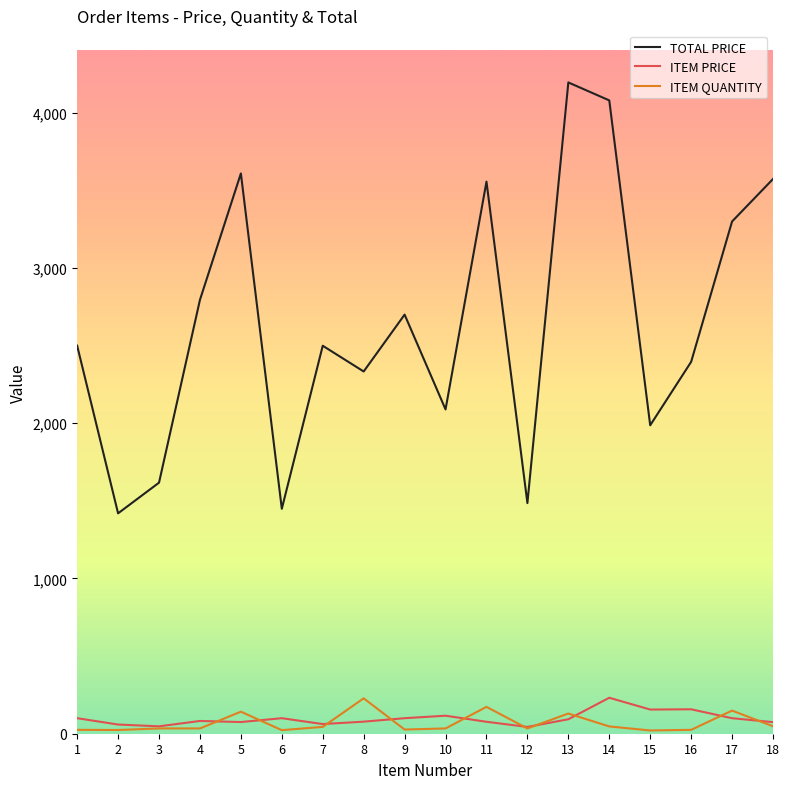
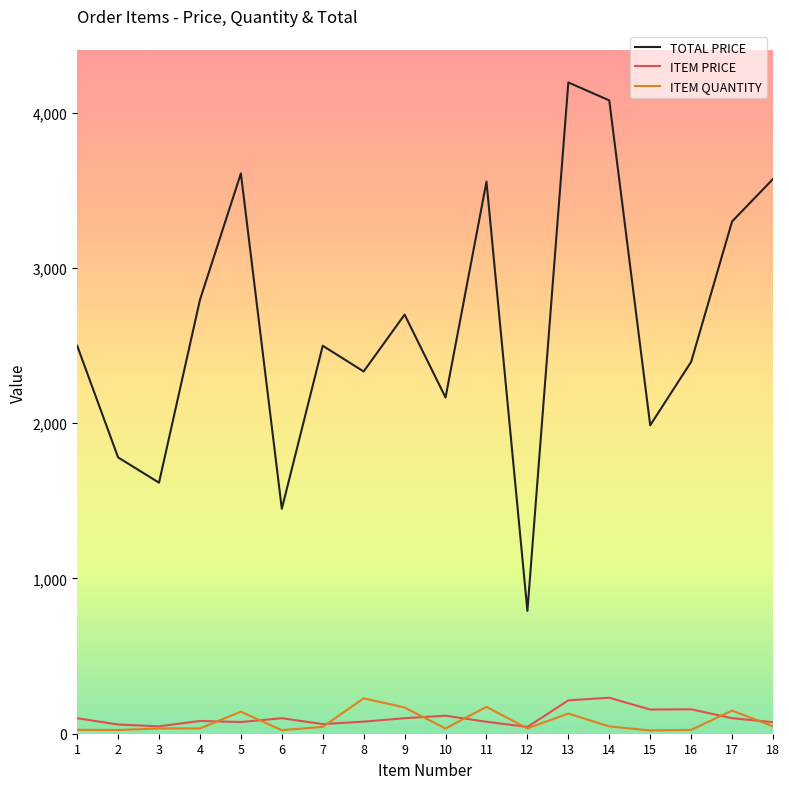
TOTAL PRICE, 2: 1,420 -> 1,780
ITEM QUANTITY, 9: 30 -> 170
TOTAL PRICE, 10: 2,090 -> 2,170
TOTAL PRICE, 12: 1,490 -> 790
ITEM PRICE, 13: 90 -> 210
